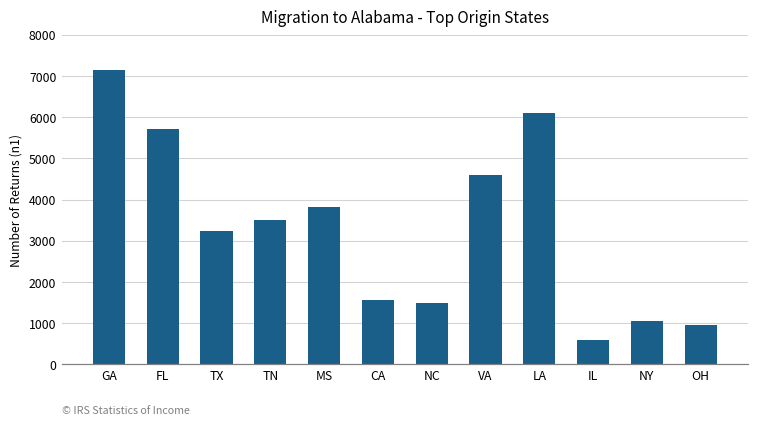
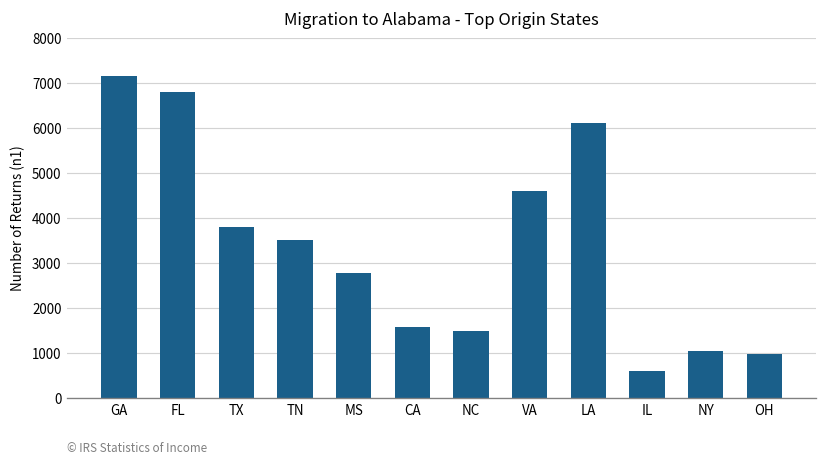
FL: 5700 -> 6800
TX: 3200 -> 3800
MS: 3800 -> 2800
